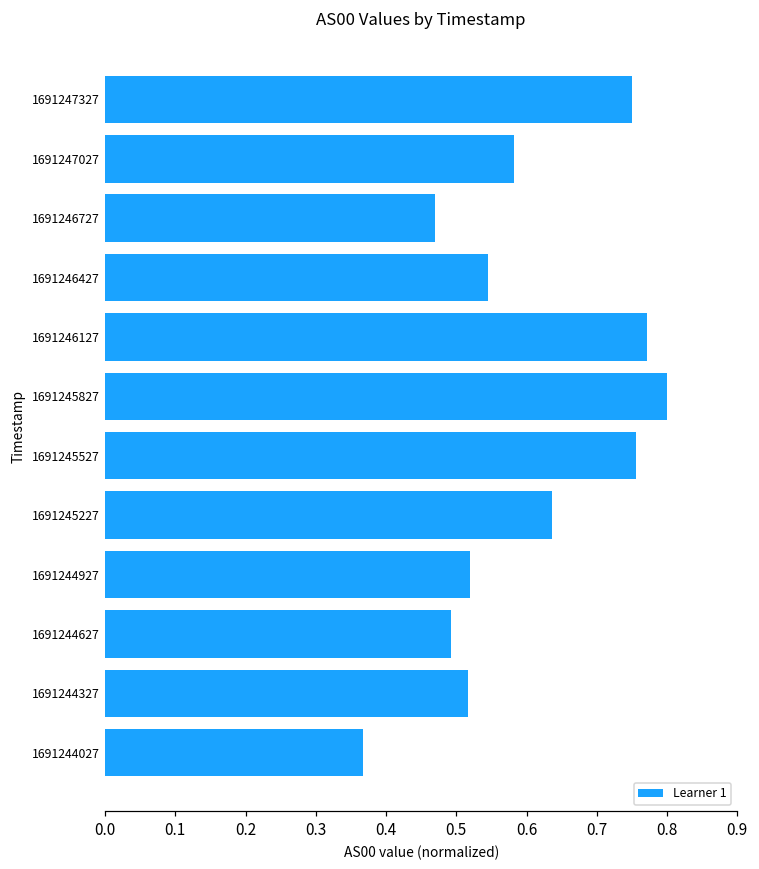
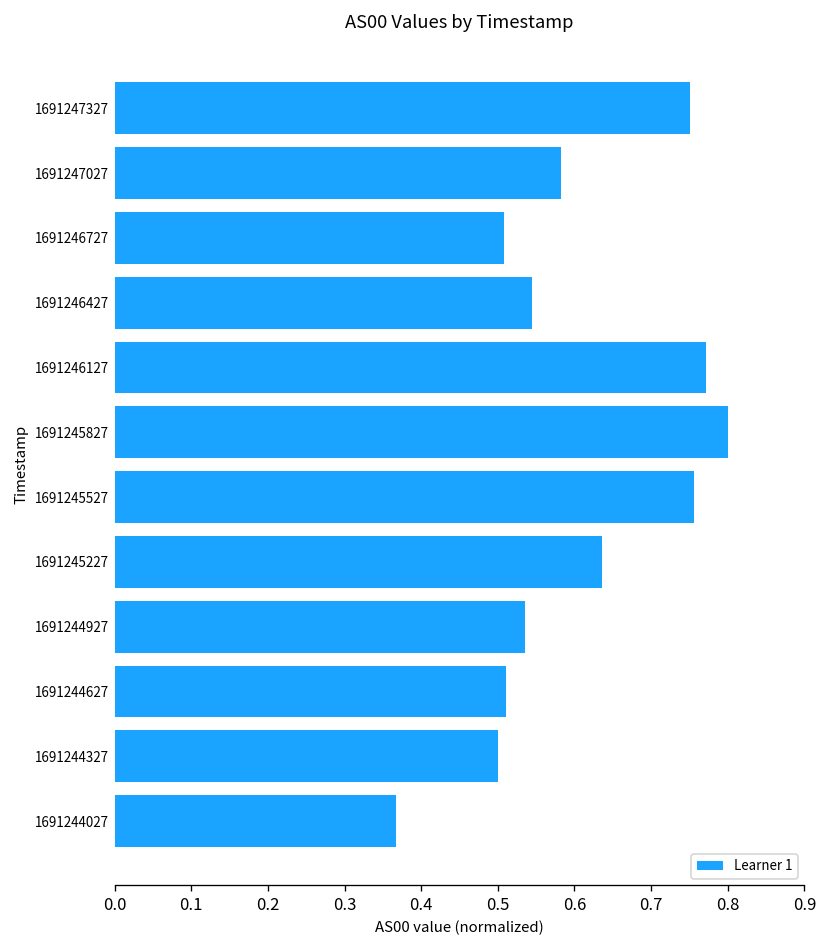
1691246727: 0.47 -> 0.51
1691244927: 0.52 -> 0.54
1691244627: 0.49 -> 0.51
1691244327: 0.52 -> 0.50
